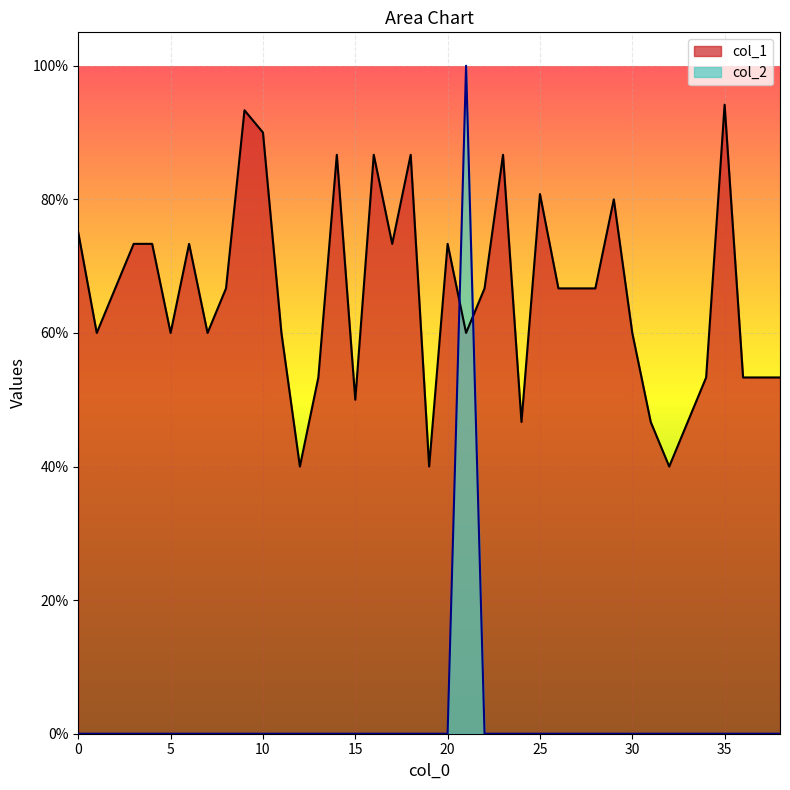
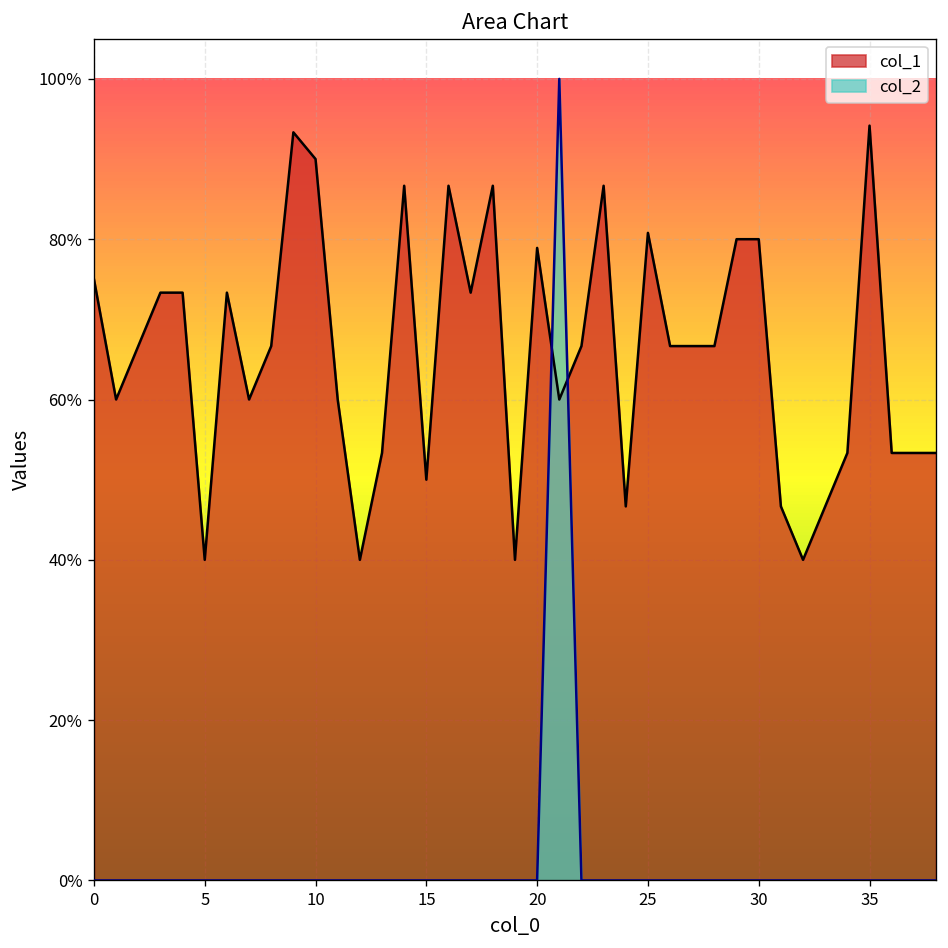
col_1, 5: 60% -> 40%
col_1, 20: 73% -> 79%
col_1, 30: 60% -> 80%
